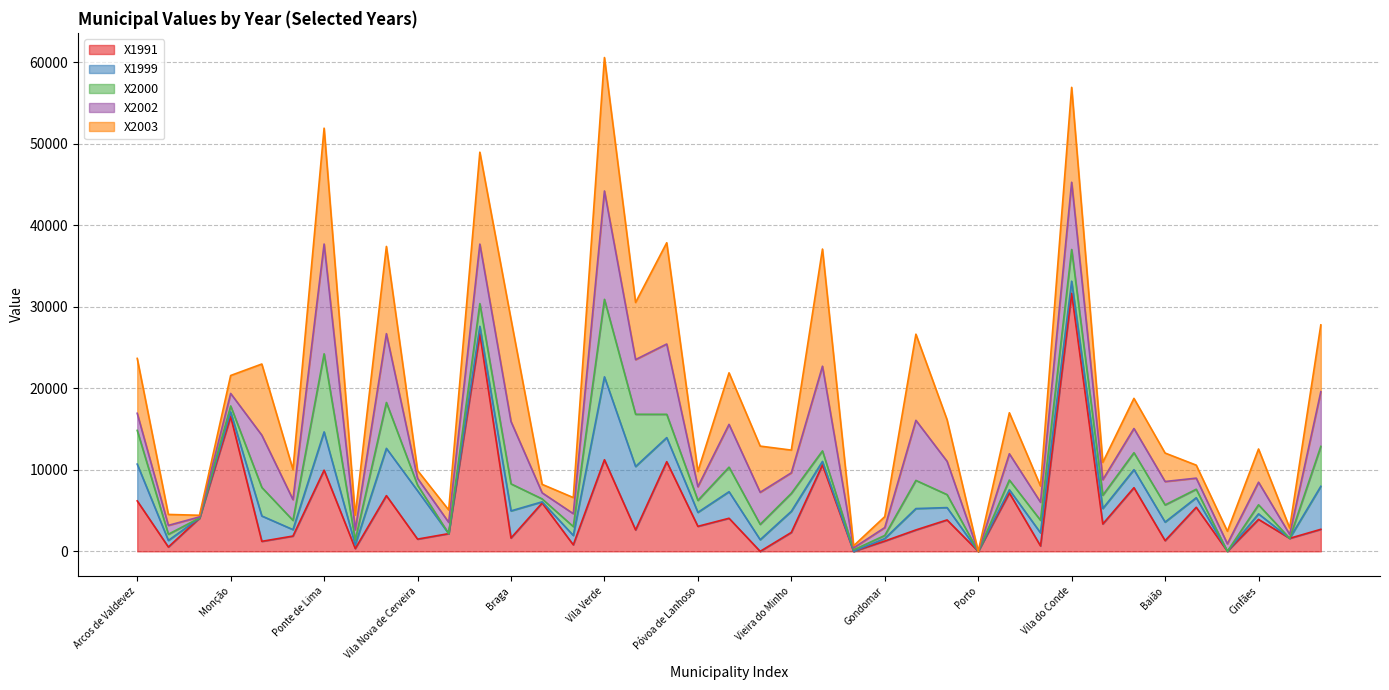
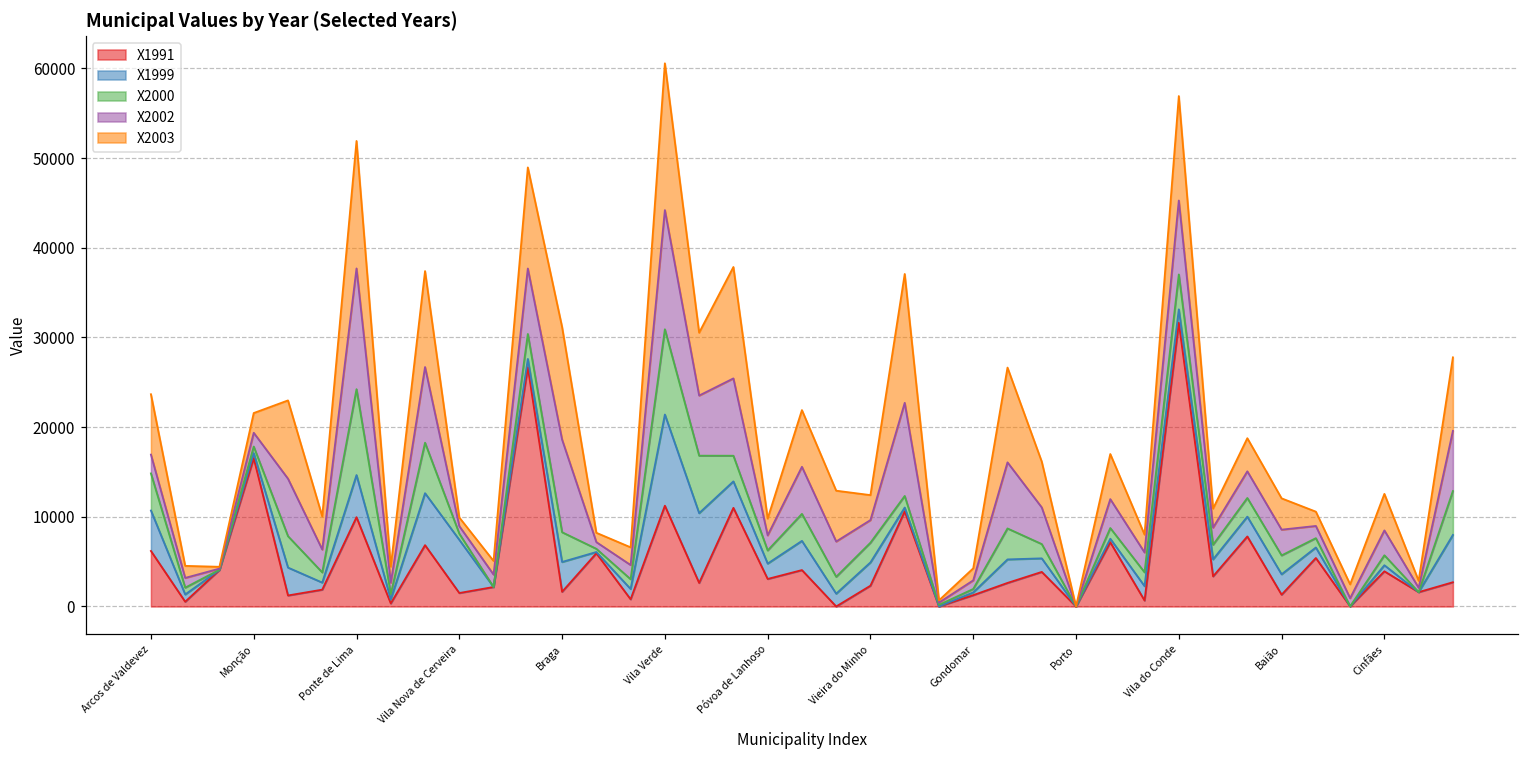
X2002, Braga: 8000 -> 10000
